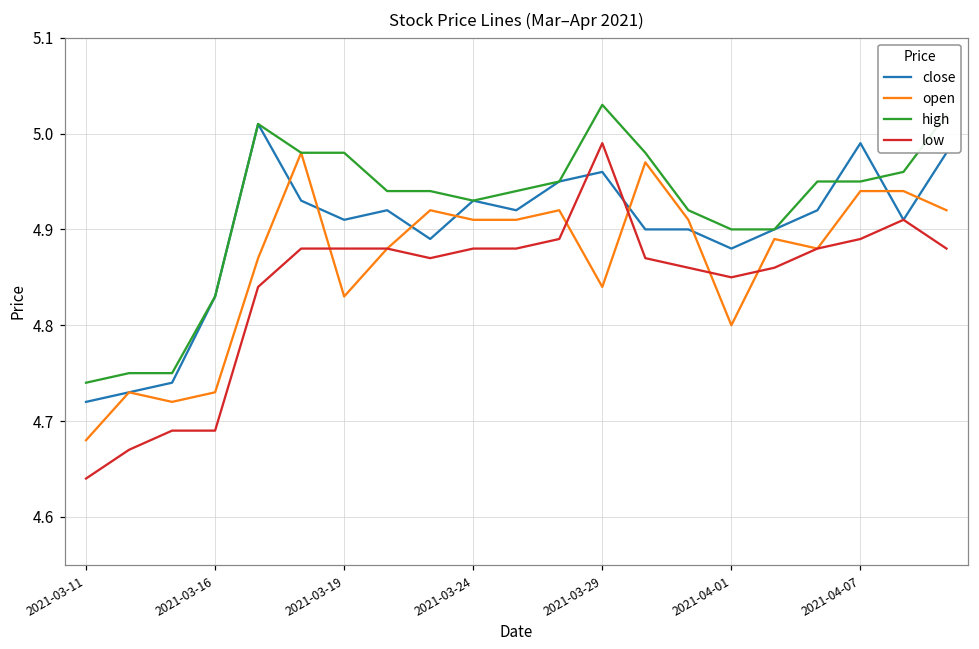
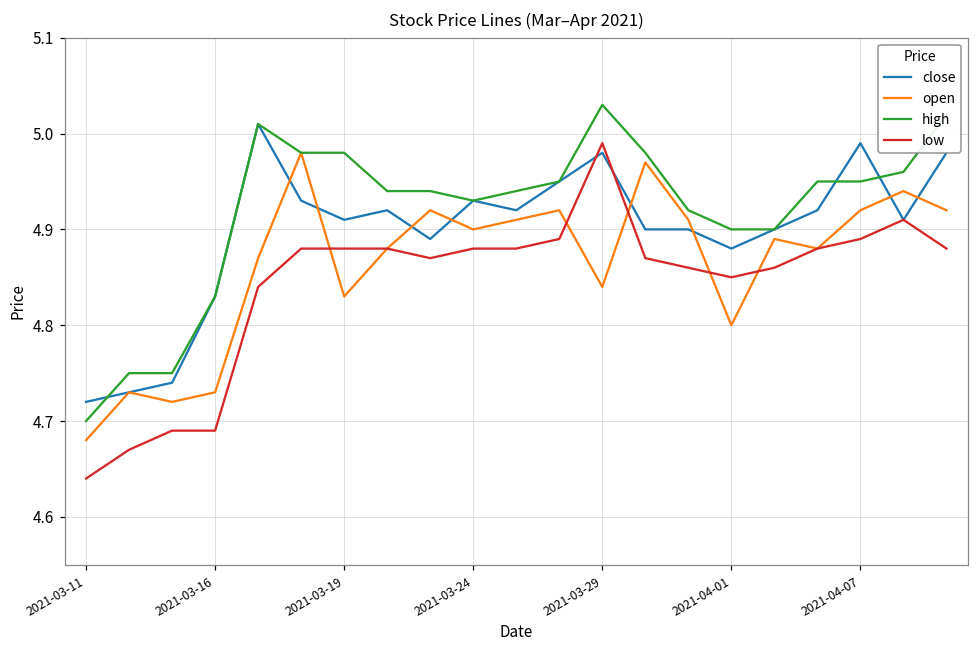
high, 2021-03-11: 4.74 -> 4.70
open, 2021-03-24: 4.91 -> 4.90
close, 2021-03-29: 4.96 -> 4.98
open, 2021-04-07: 4.94 -> 4.92
